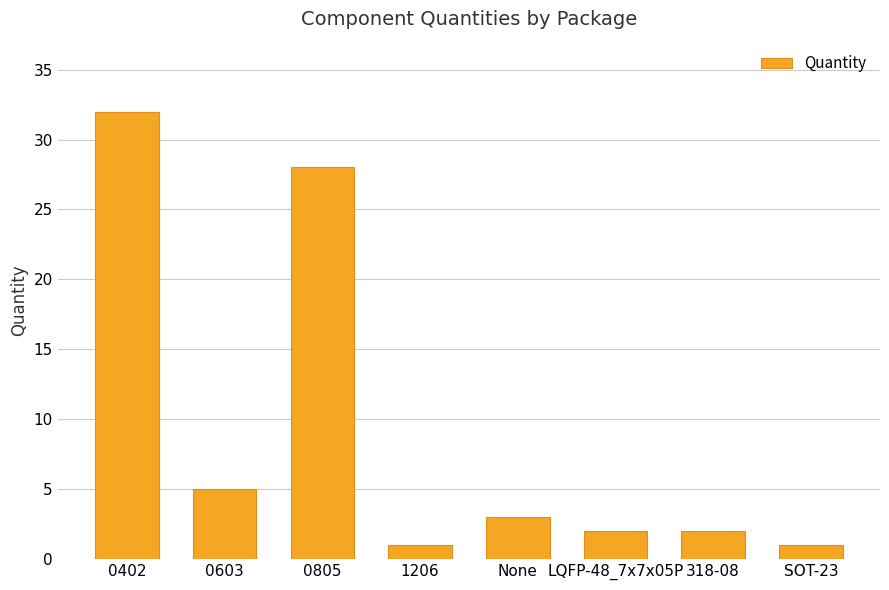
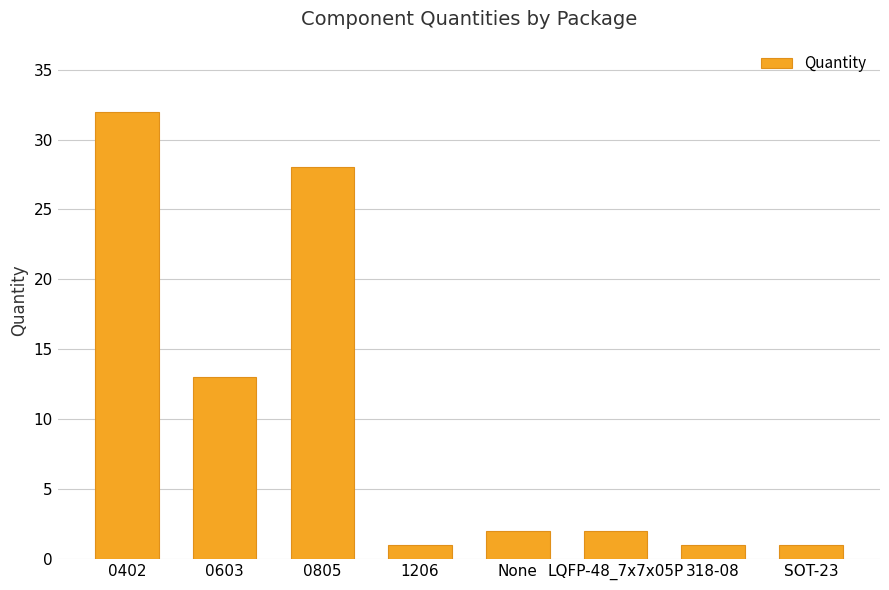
0603: 5 -> 13
None: 3 -> 2
318-08: 2 -> 1
